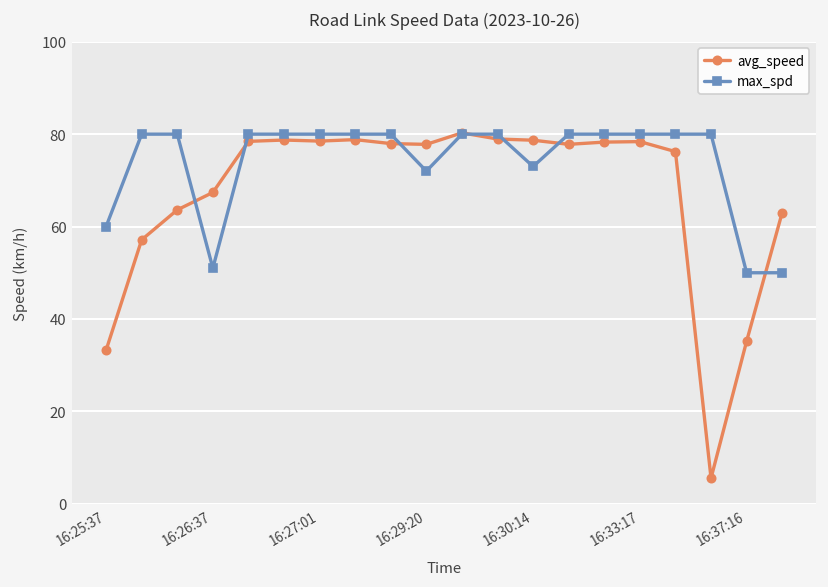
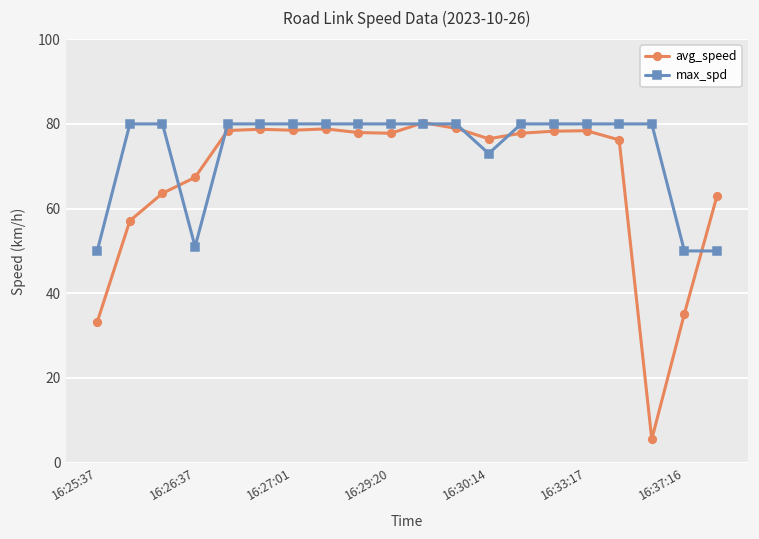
max_spd, 16:25:37: 60 -> 50
max_spd, 16:29:20: 72 -> 80
avg_speed, 16:30:14: 79 -> 76
